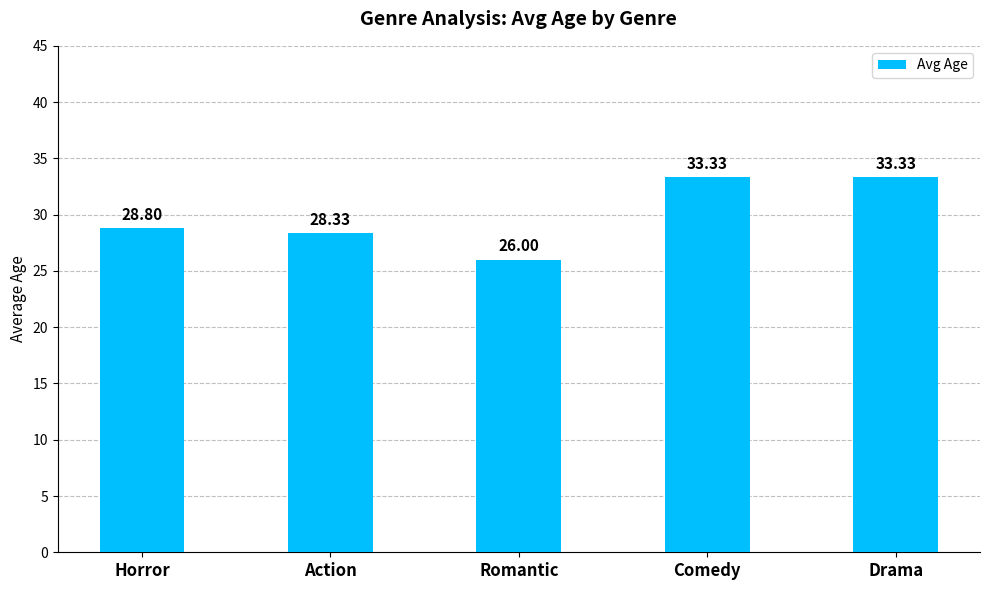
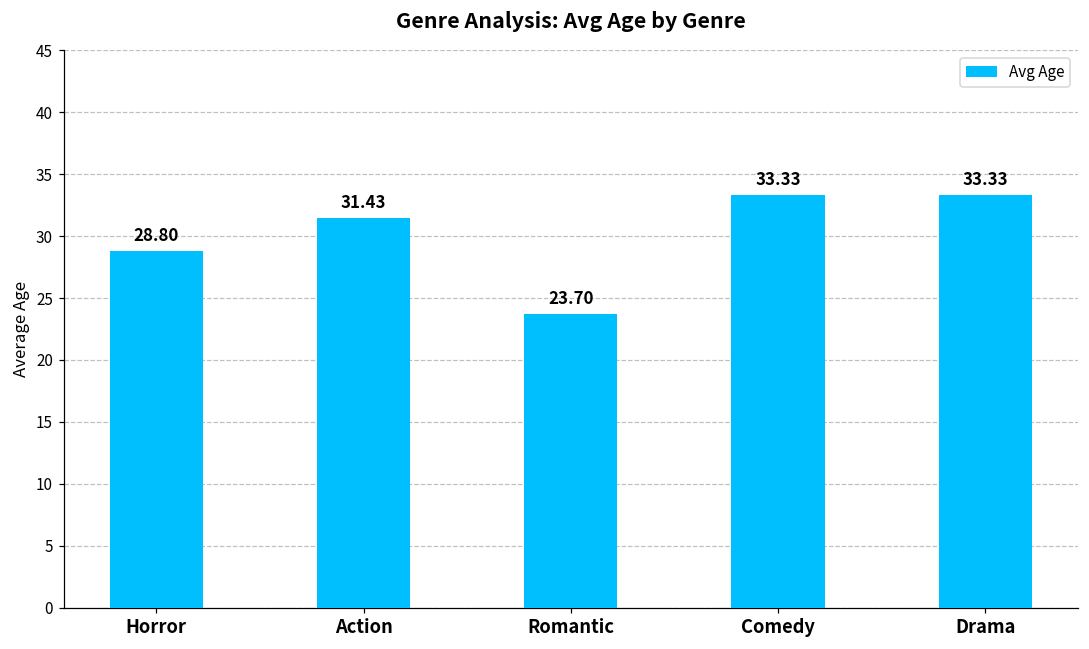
Action: 28.33 -> 31.43
Romantic: 26.00 -> 23.70
